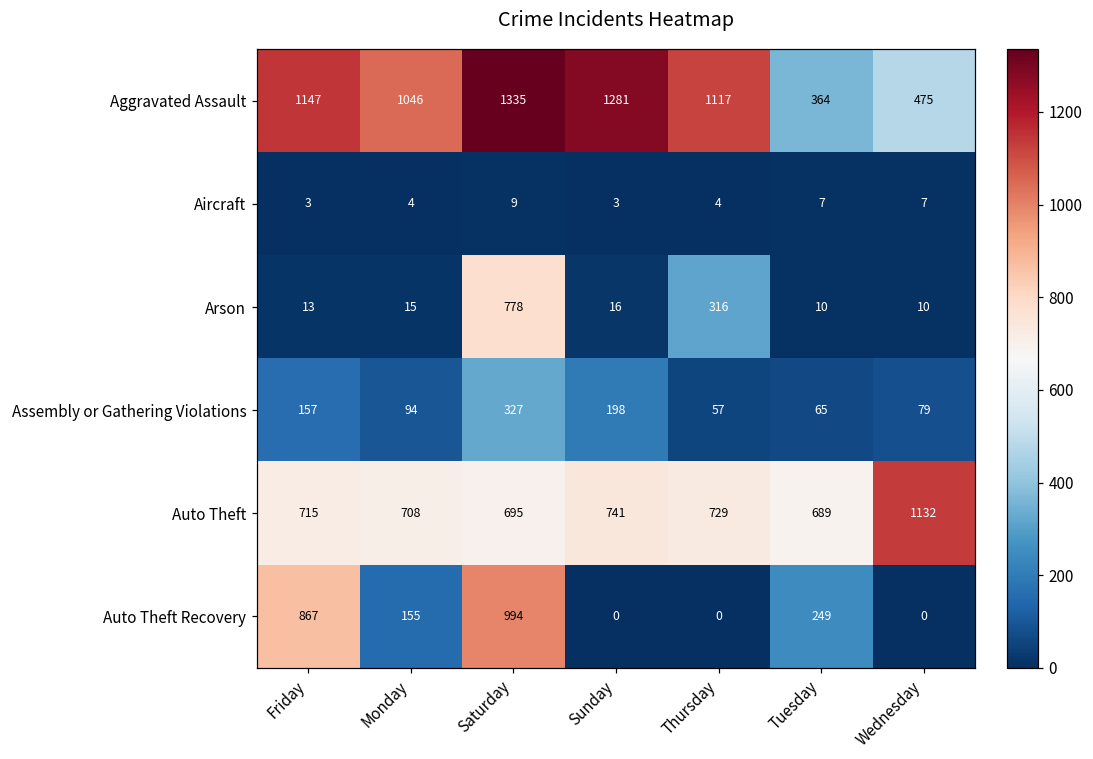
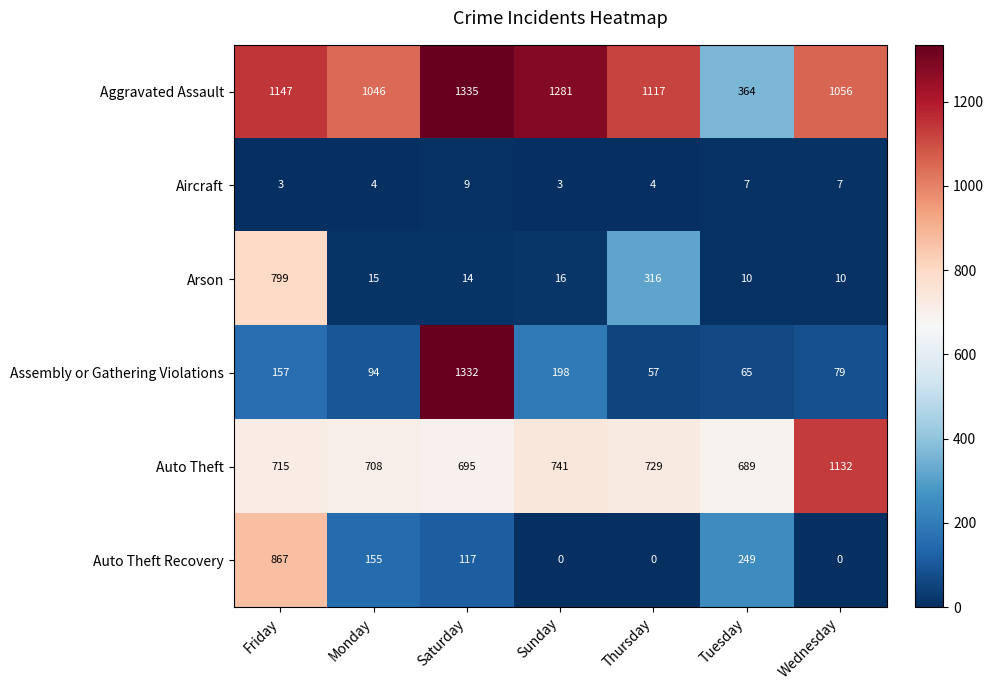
Aggravated Assault, Wednesday: 475 -> 1056
Arson, Friday: 13 -> 799
Arson, Saturday: 778 -> 14
Assembly or Gathering Violations, Saturday: 327 -> 1332
Auto Theft Recovery, Saturday: 994 -> 117
